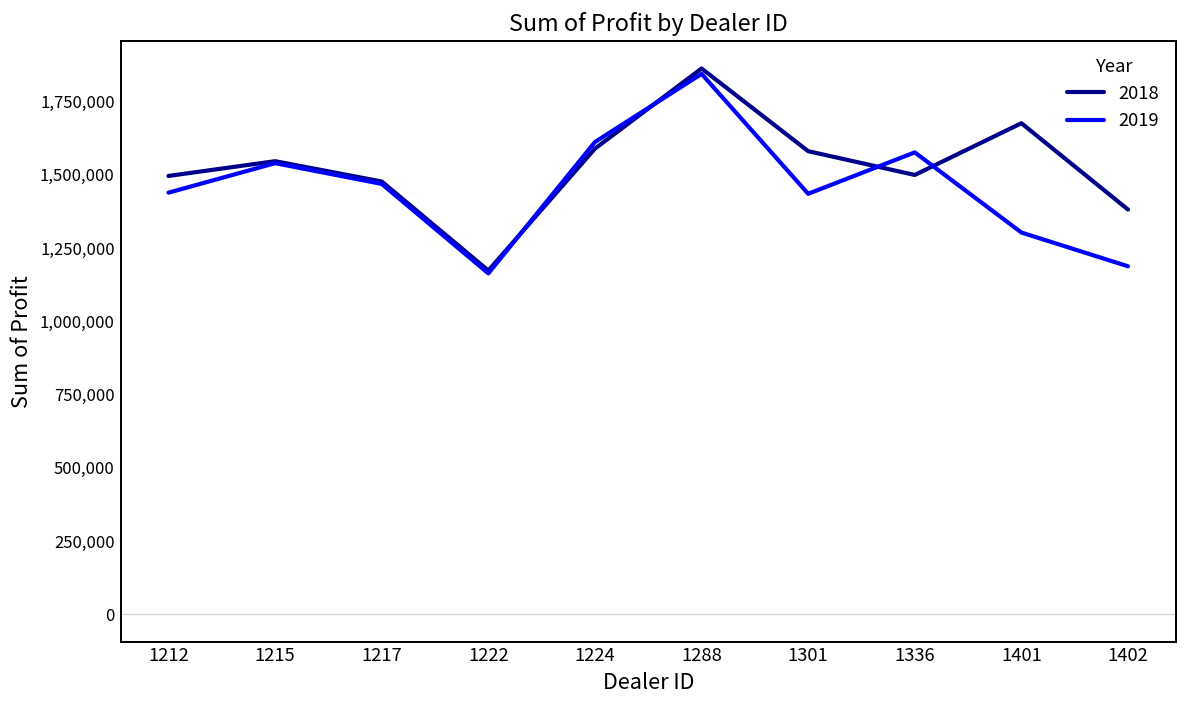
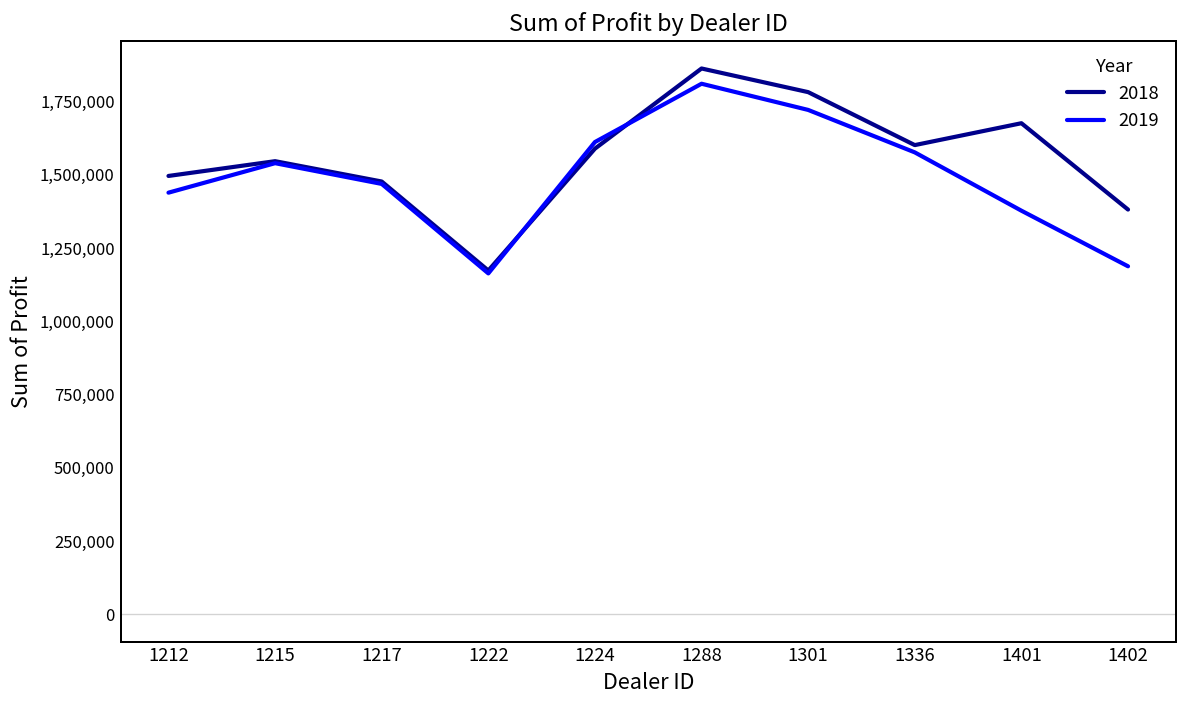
2019, 1288: 1,840,000 -> 1,810,000
2018, 1301: 1,580,000 -> 1,780,000
2019, 1301: 1,440,000 -> 1,720,000
2018, 1336: 1,500,000 -> 1,600,000
2019, 1401: 1,300,000 -> 1,380,000
